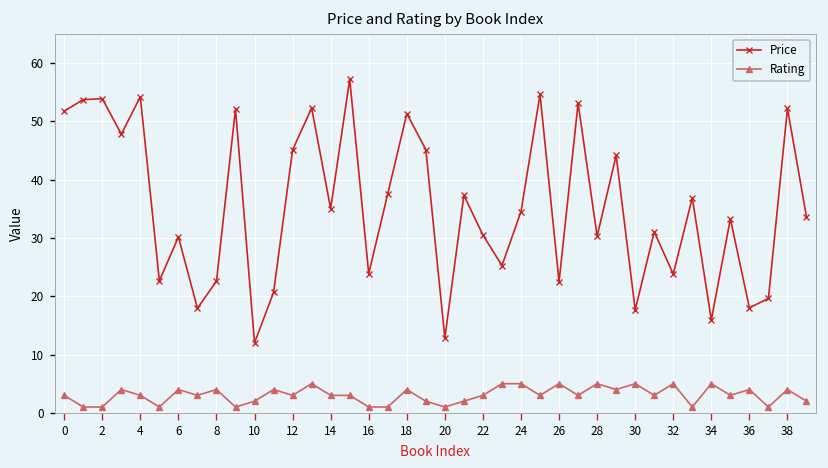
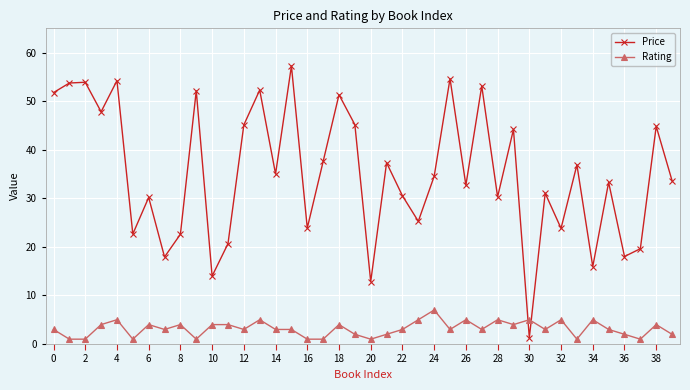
Rating, 4: 3 -> 5
Price, 10: 12 -> 14
Rating, 10: 2 -> 4
Rating, 24: 5 -> 7
Price, 26: 23 -> 33
Price, 30: 18 -> 1
Rating, 36: 4 -> 2
Price, 38: 52 -> 45
